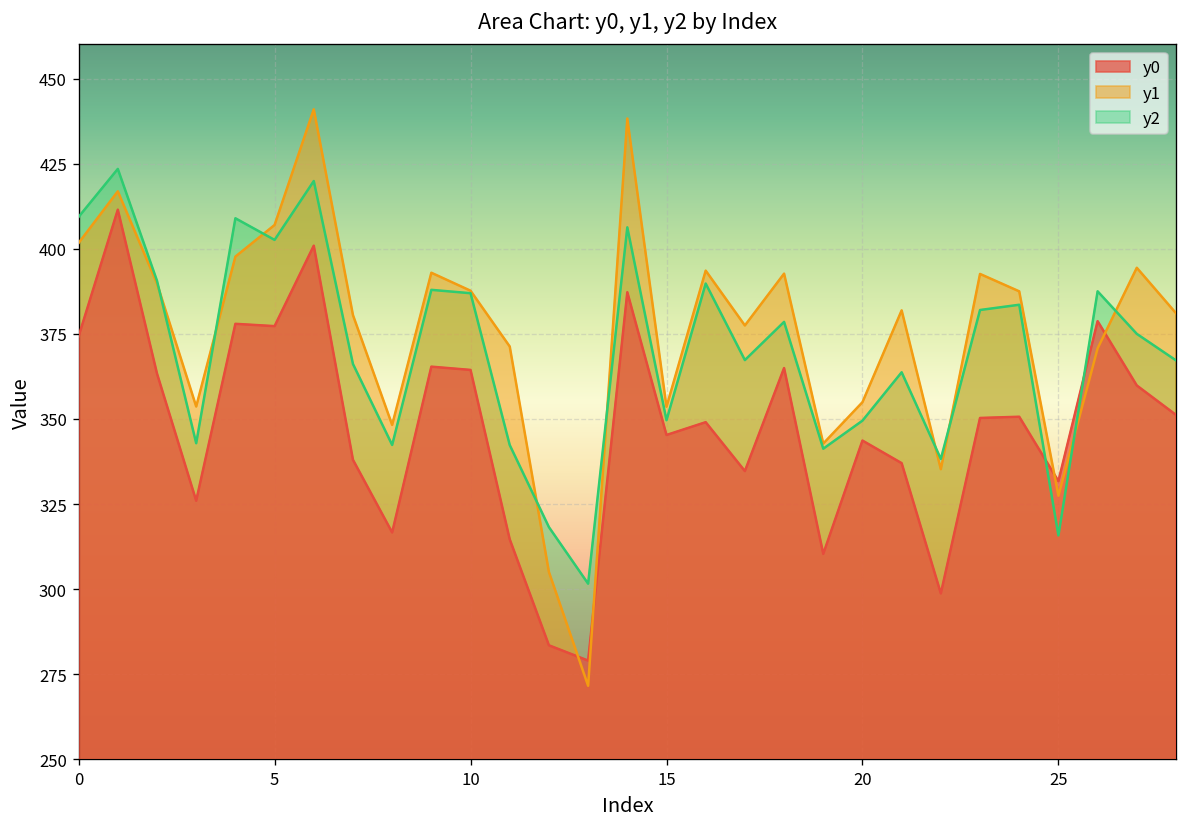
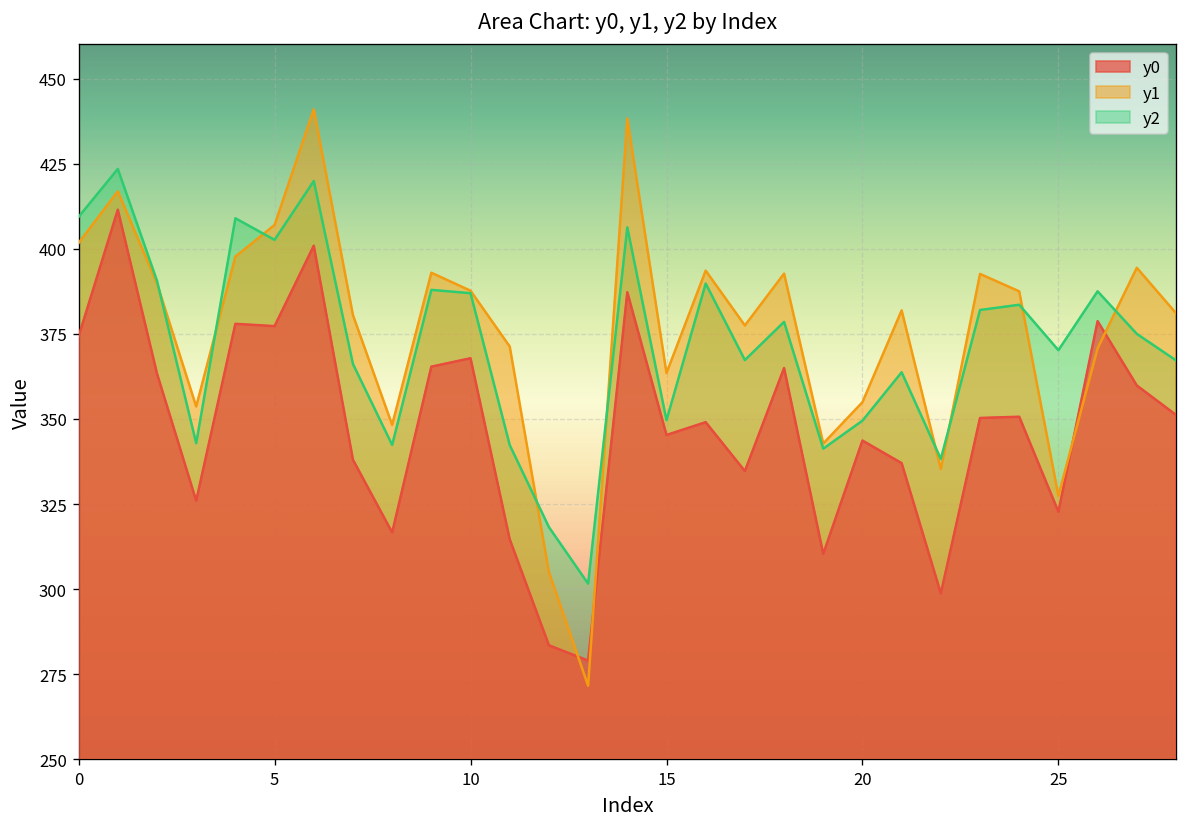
y0, 10: 364 -> 368
y1, 15: 354 -> 363
y0, 25: 332 -> 323
y2, 25: 316 -> 370
